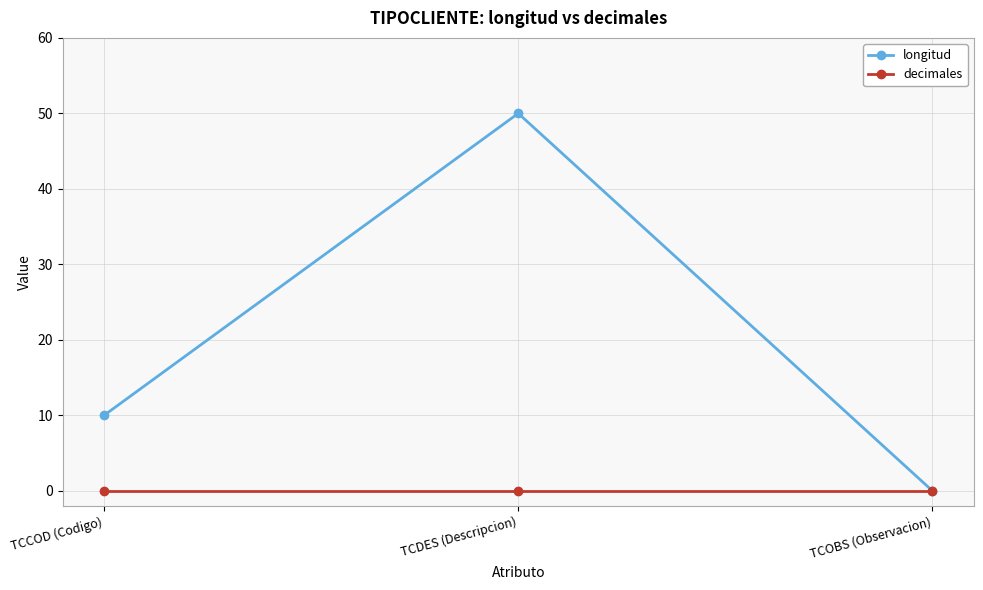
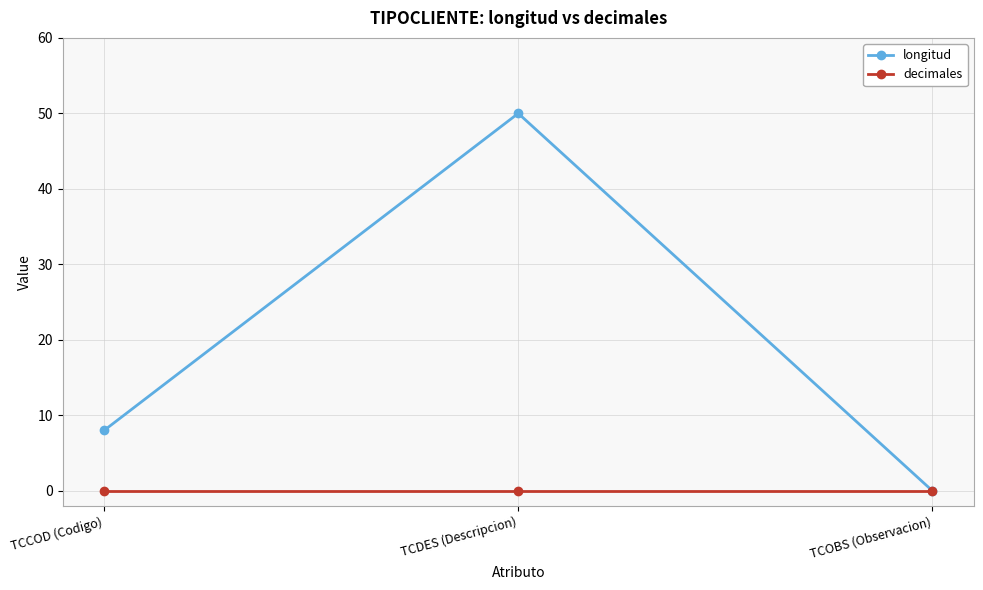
longitud, TCCOD (Codigo): 10 -> 8
